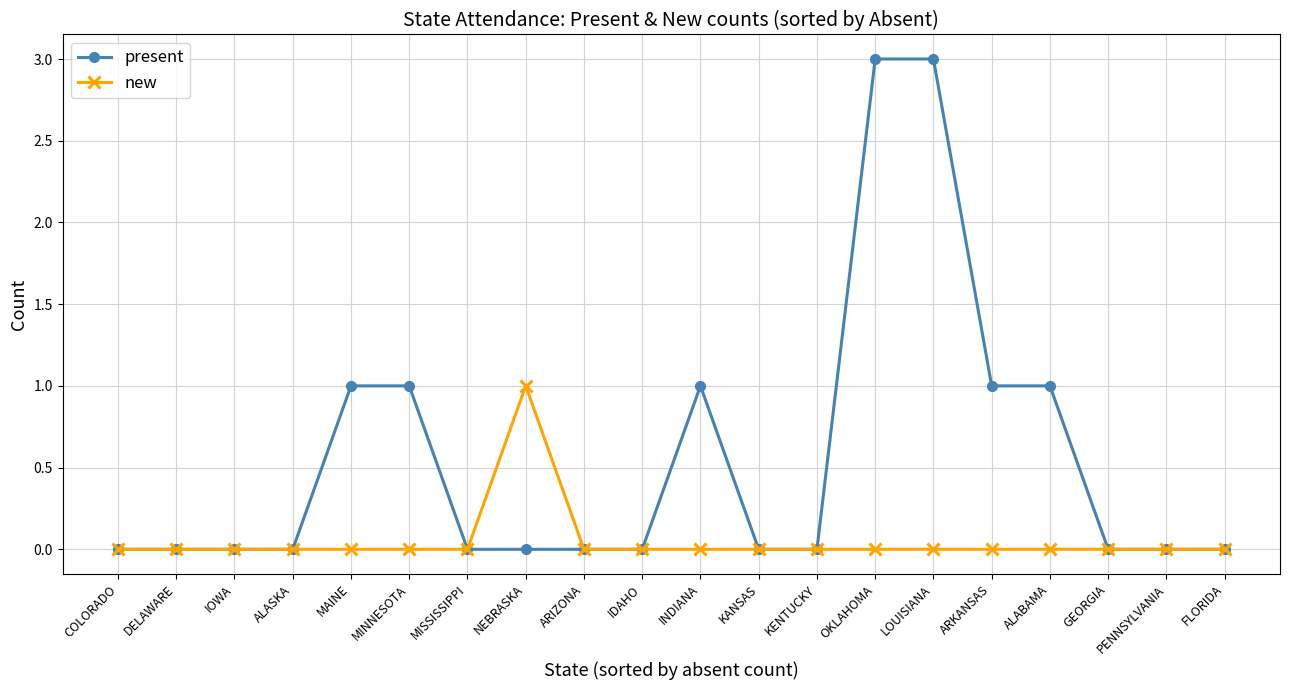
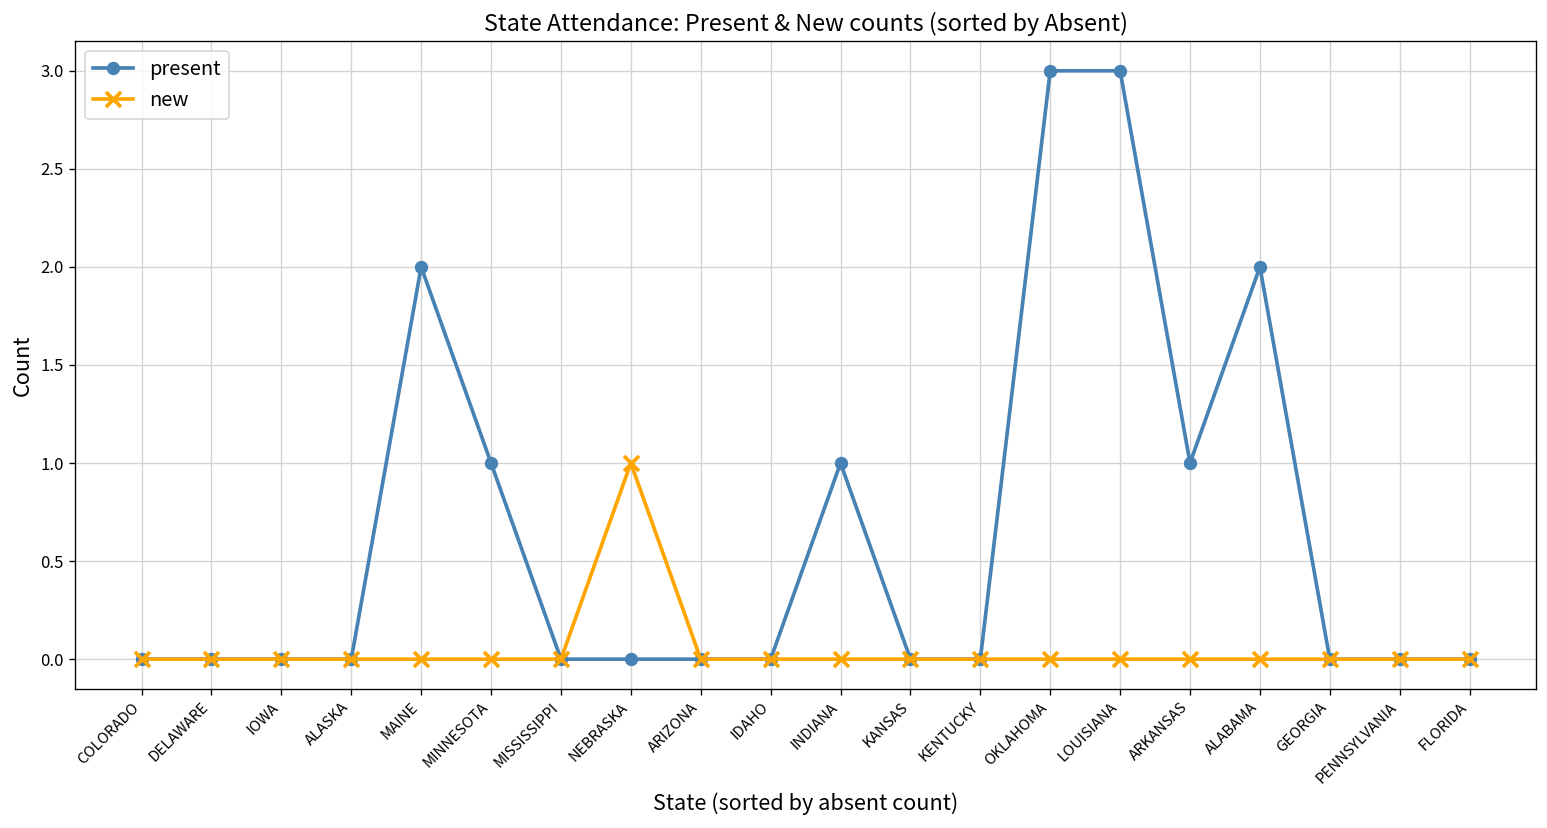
present, MAINE: 1 -> 2
present, ALABAMA: 1 -> 2
